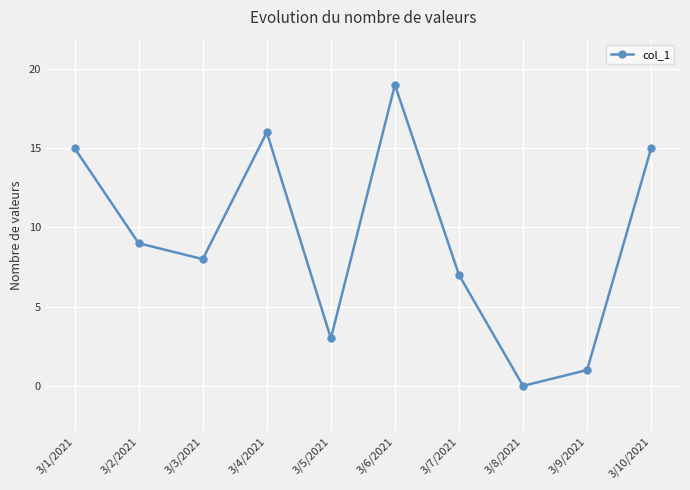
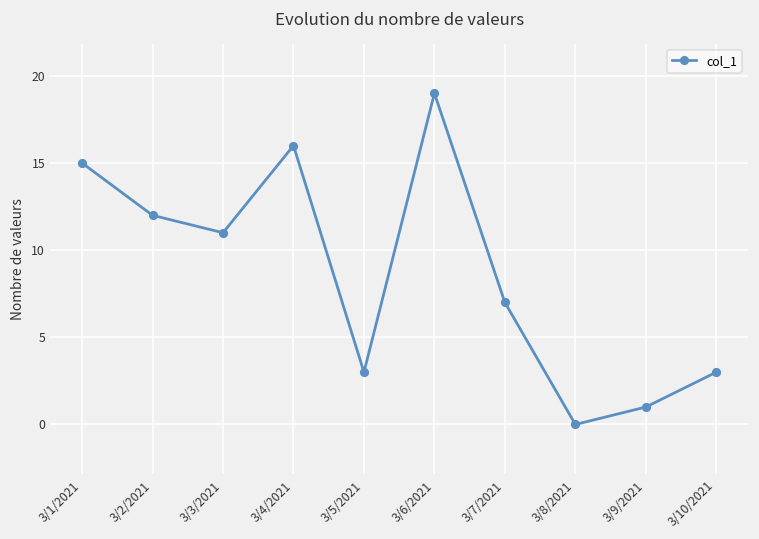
3/2/2021: 9 -> 12
3/3/2021: 8 -> 11
3/10/2021: 15 -> 3
